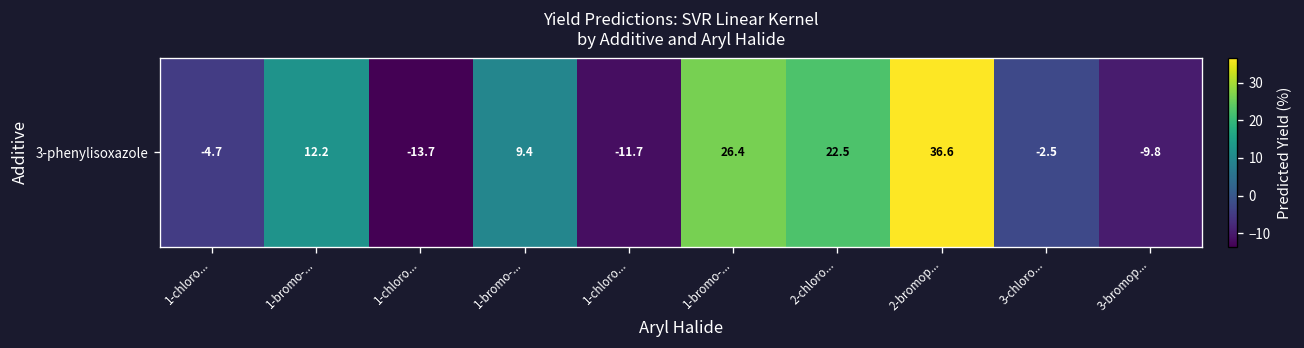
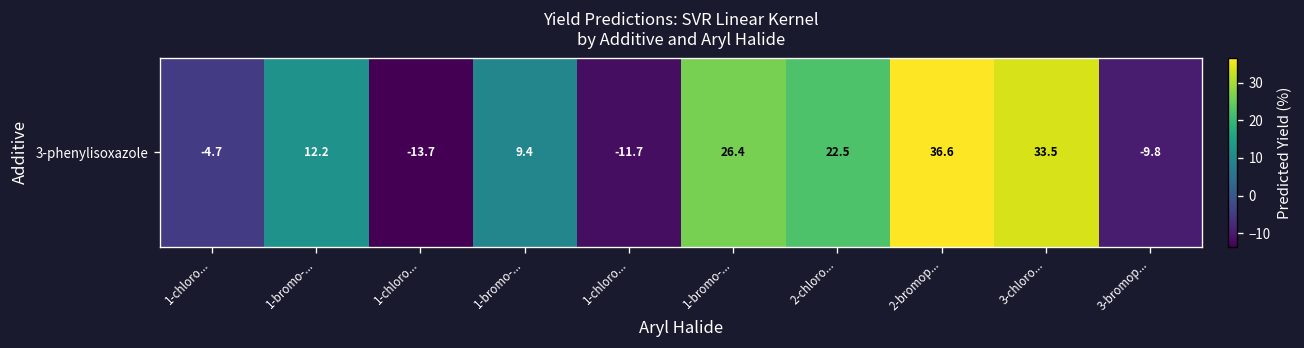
3-phenylisoxazole, 3-chloro...: -2.5 -> 33.5
